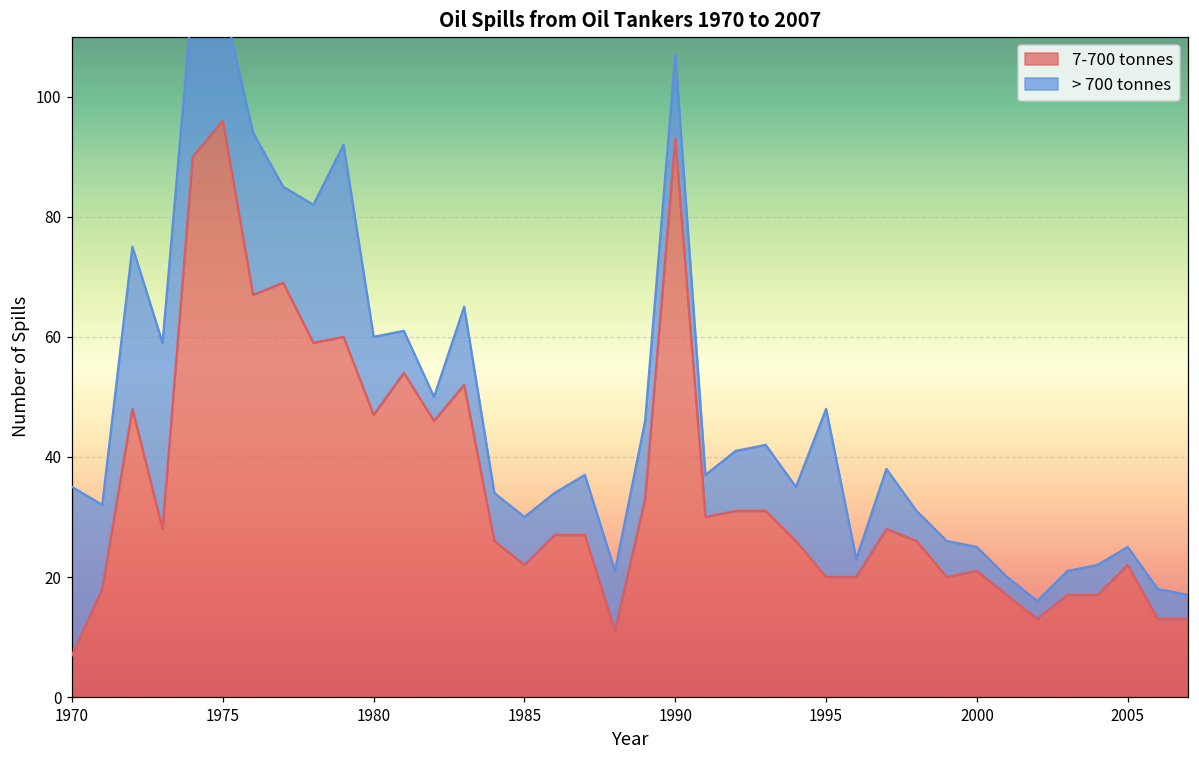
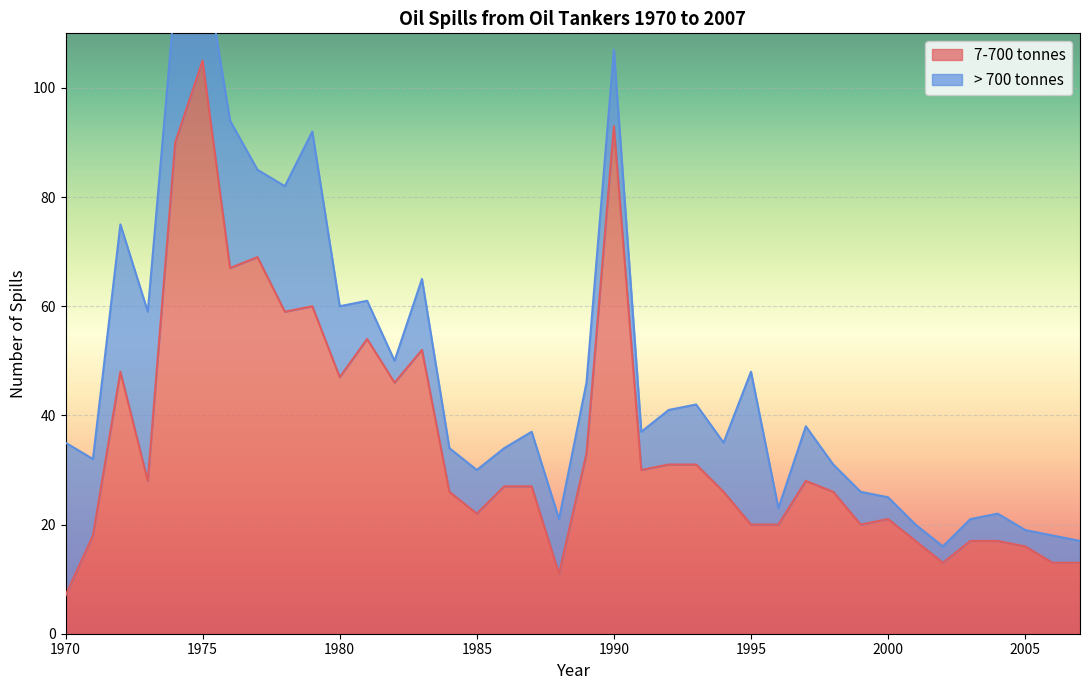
7-700 tonnes, 1975: 96 -> 105
7-700 tonnes, 2005: 22 -> 16
